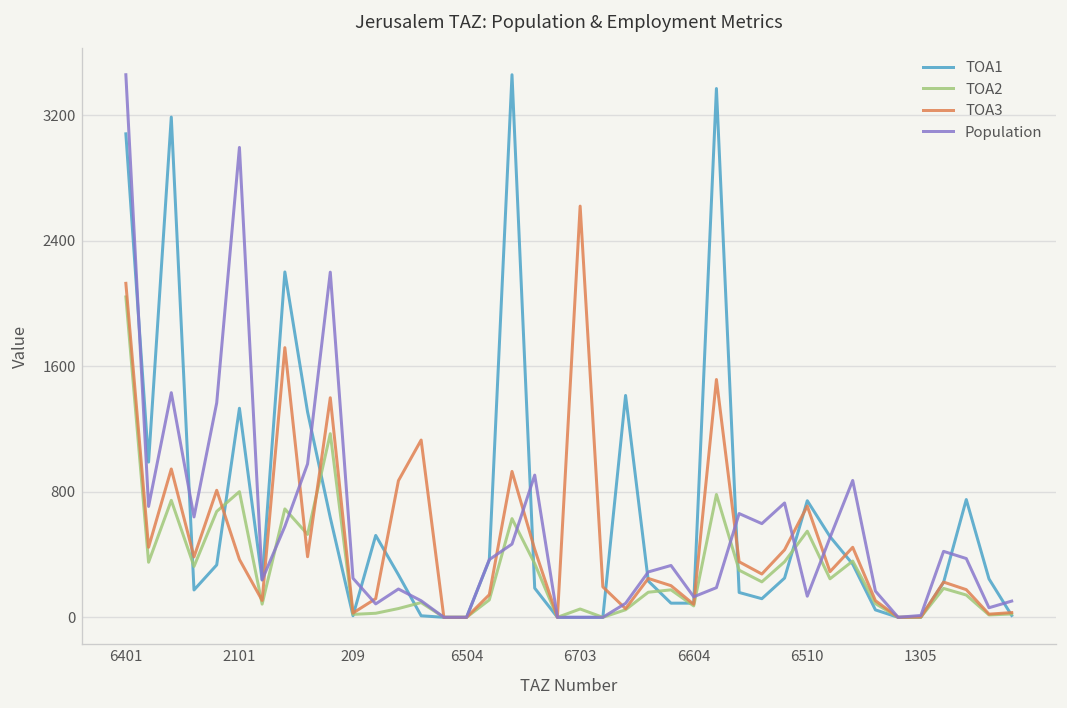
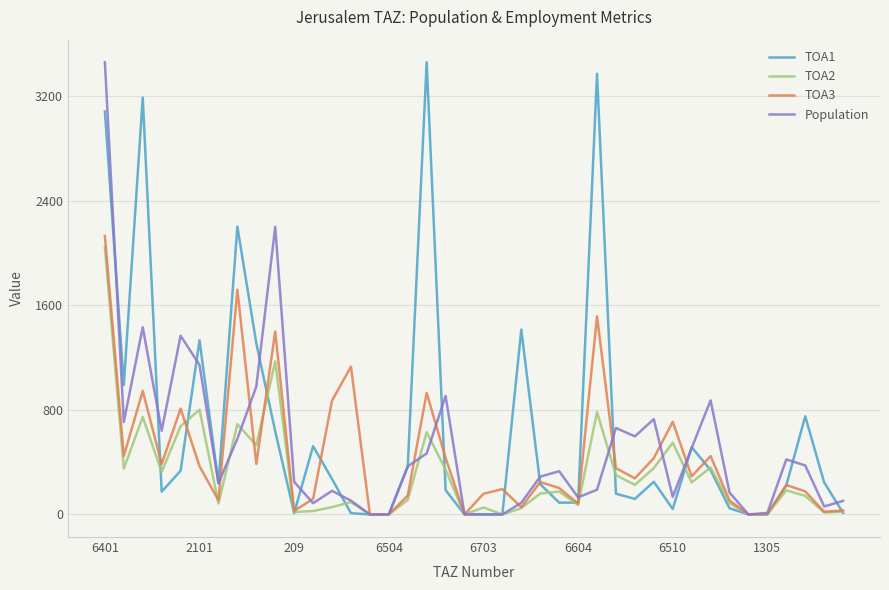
Population, 2101: 3000 -> 1140
TOA3, 6703: 2620 -> 160
TOA1, 6510: 740 -> 40
